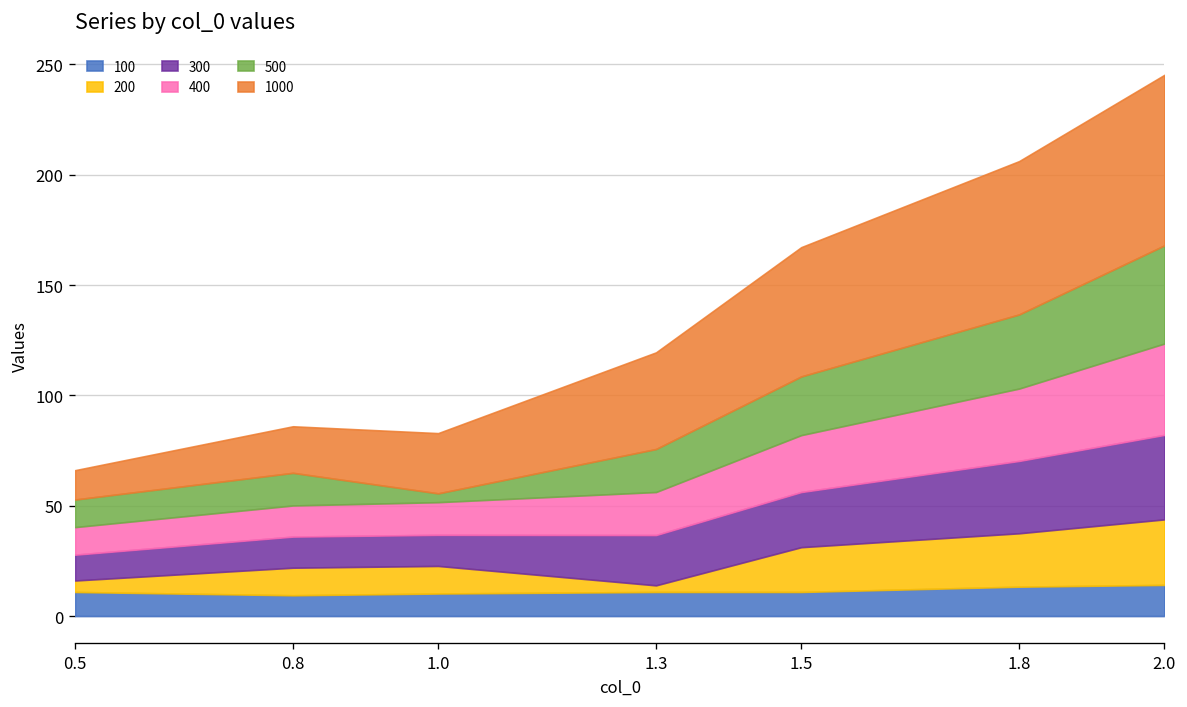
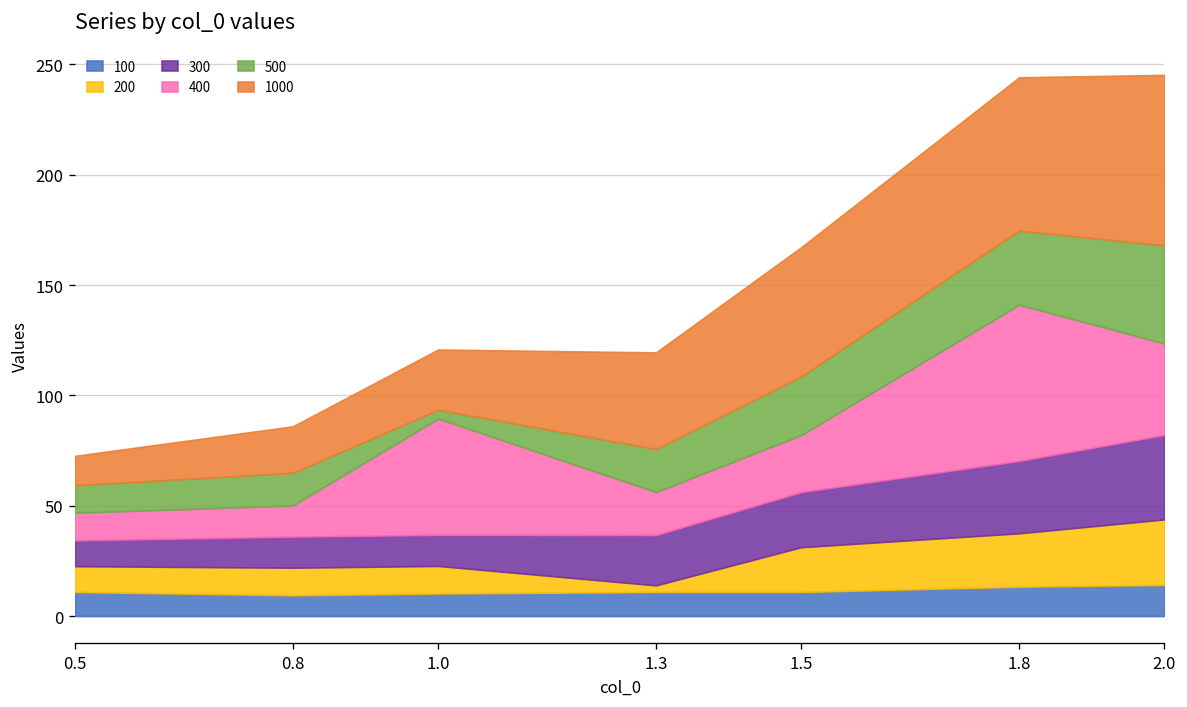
200, 0.5: 5 -> 12
400, 1.0: 15 -> 53
400, 1.8: 33 -> 71
